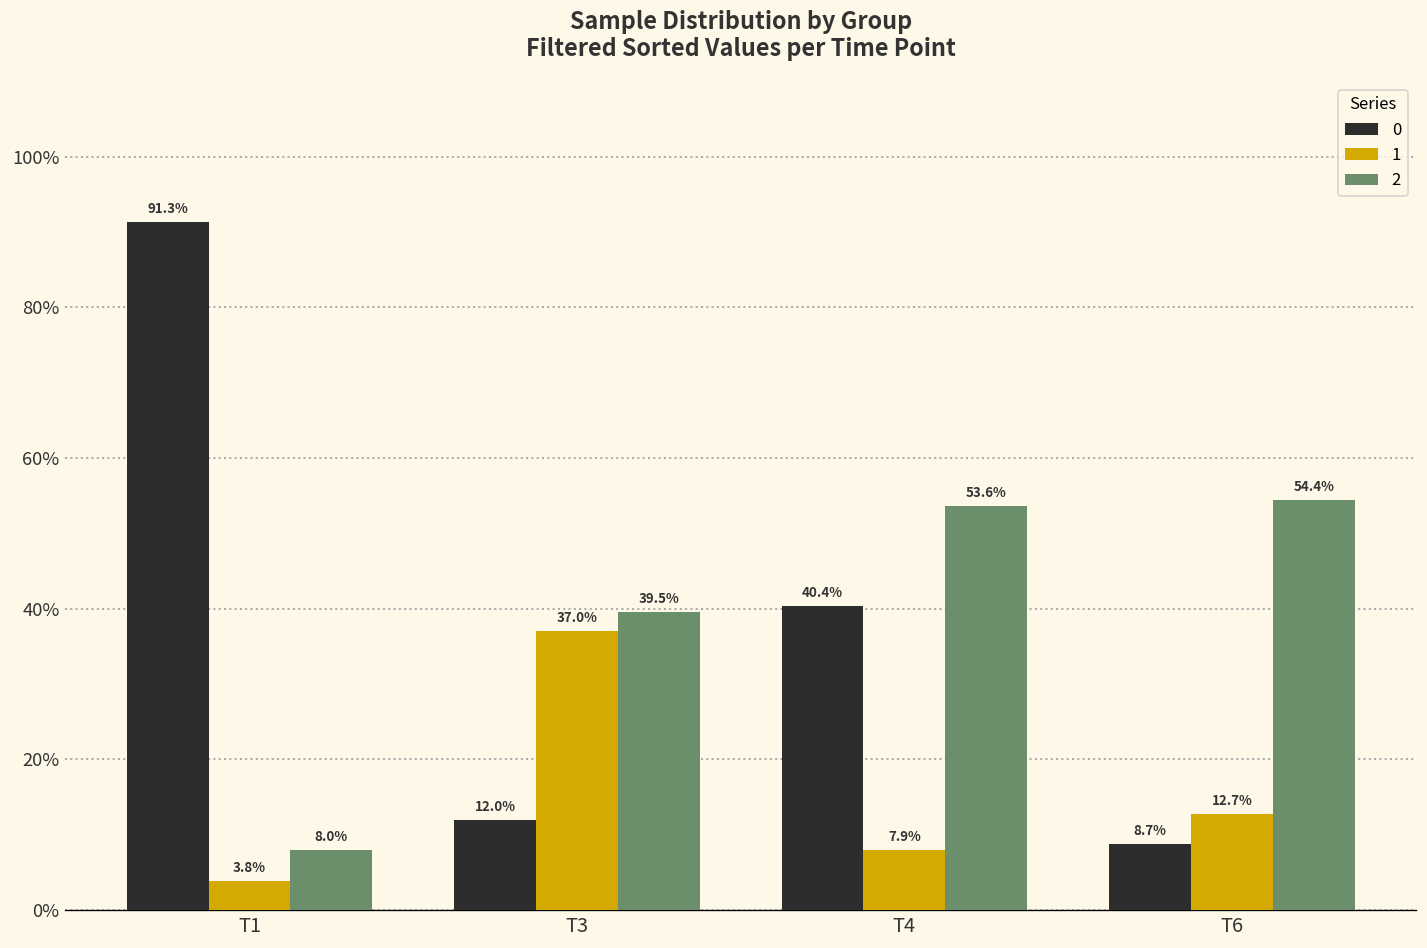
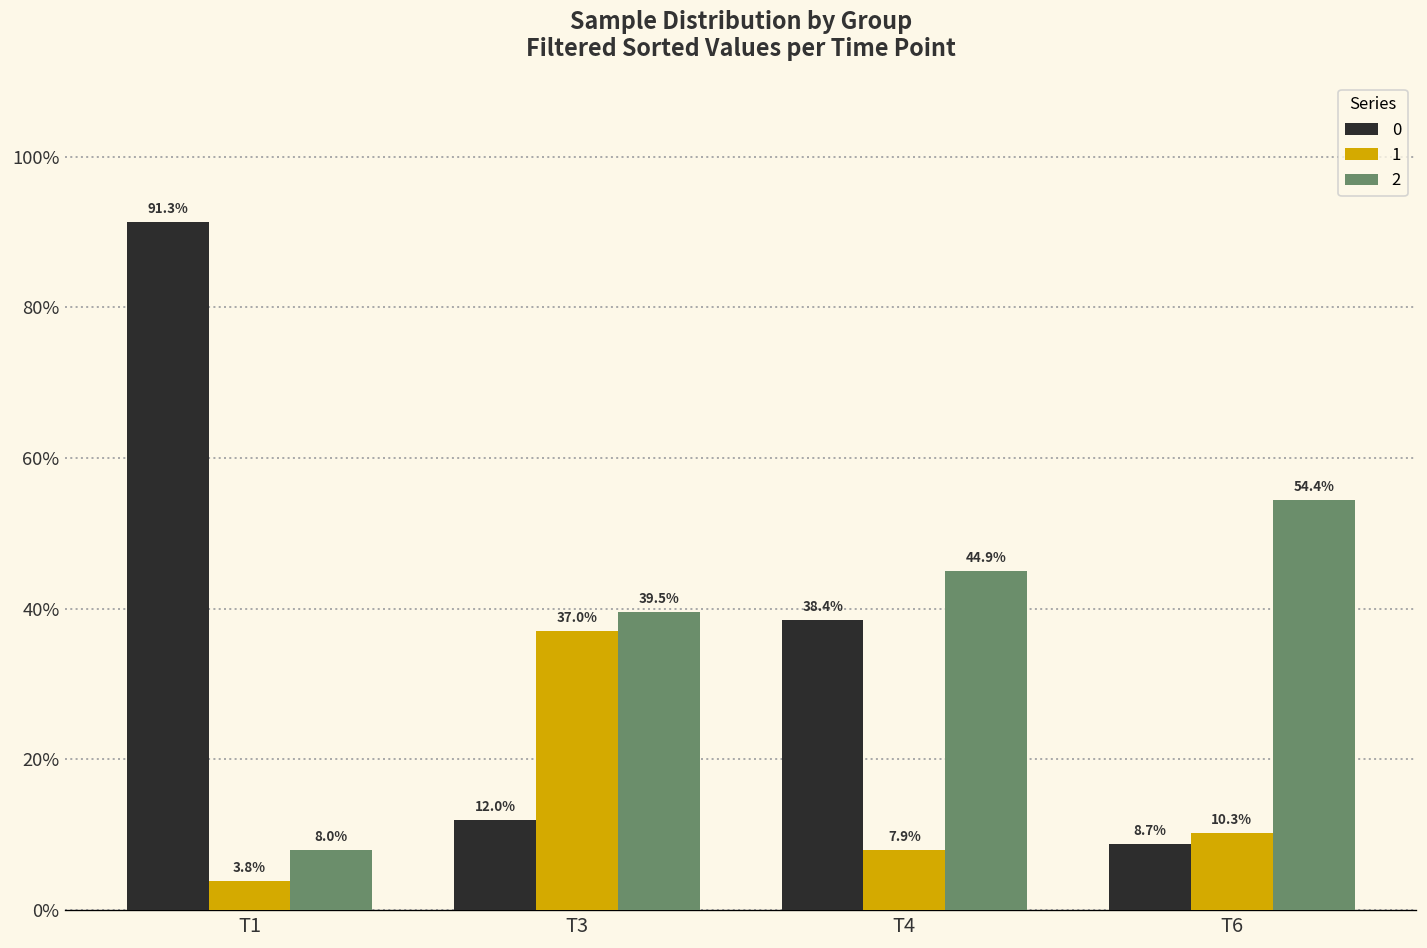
0, T4: 40.4% -> 38.4%
2, T4: 53.6% -> 44.9%
1, T6: 12.7% -> 10.3%
